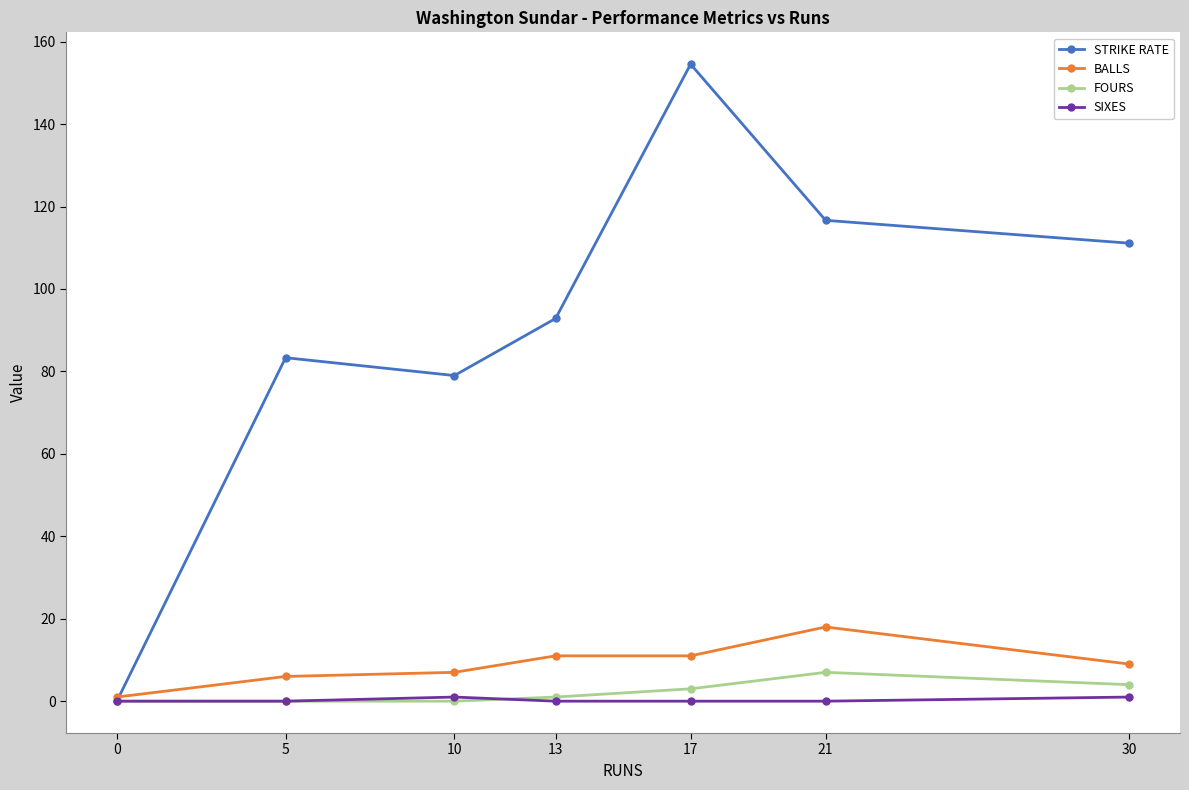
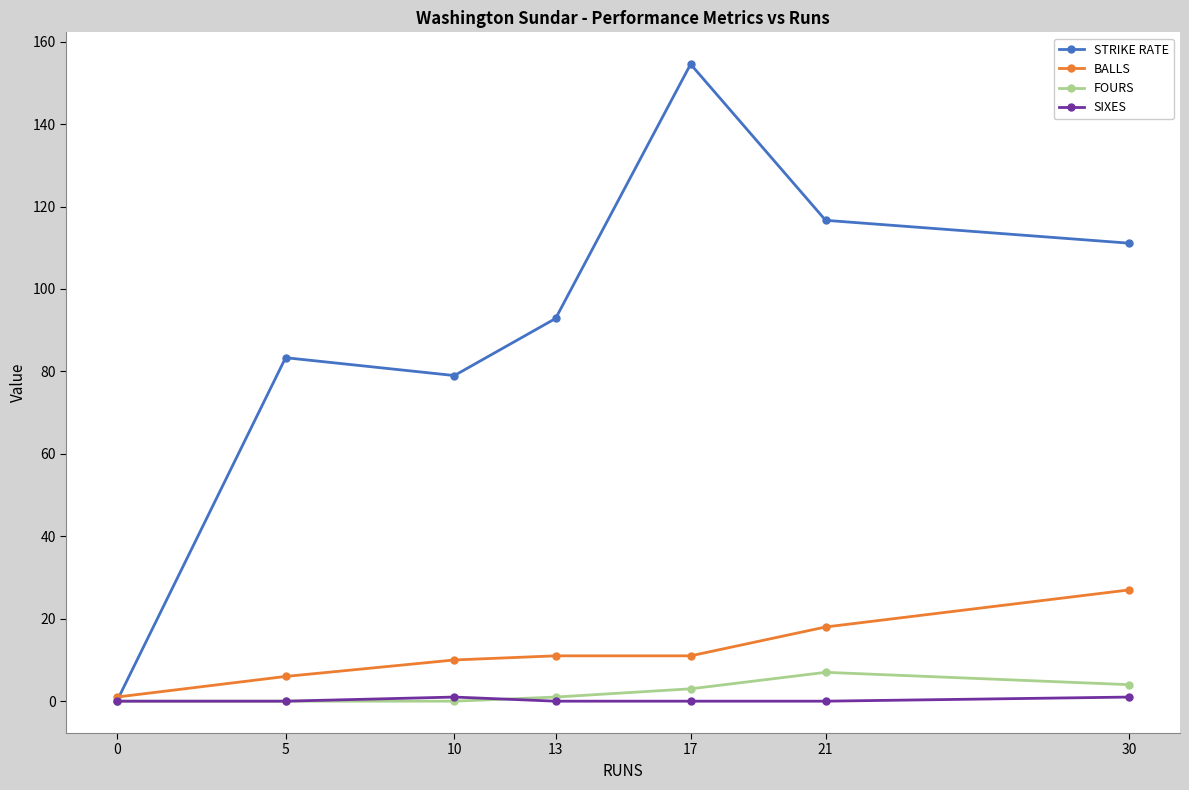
BALLS, 10: 7 -> 10
BALLS, 30: 9 -> 27
